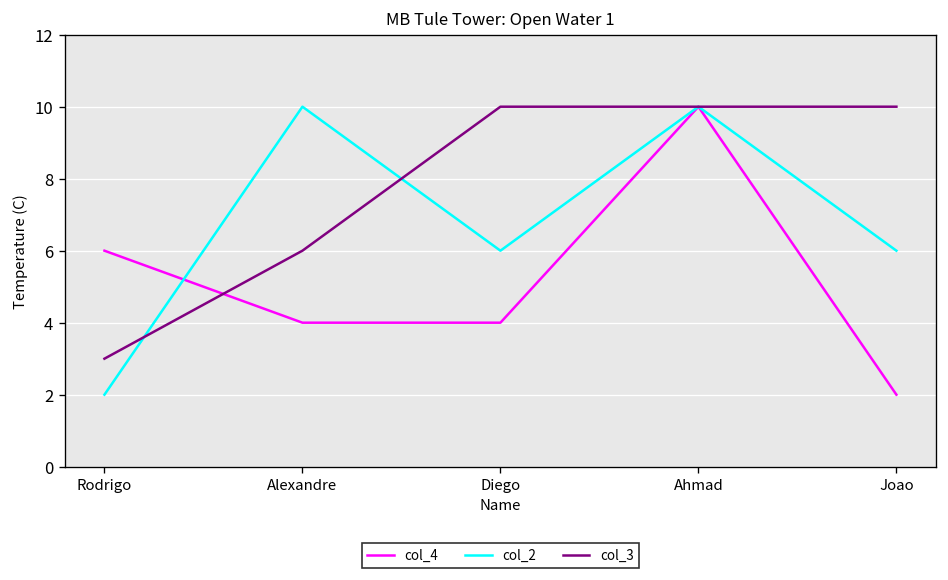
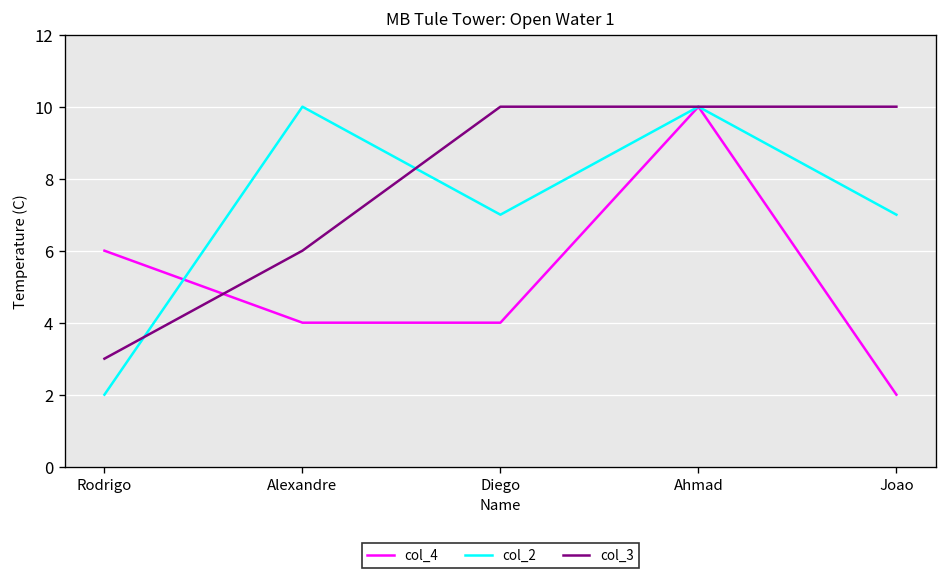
col_2, Diego: 6 -> 7
col_2, Joao: 6 -> 7
